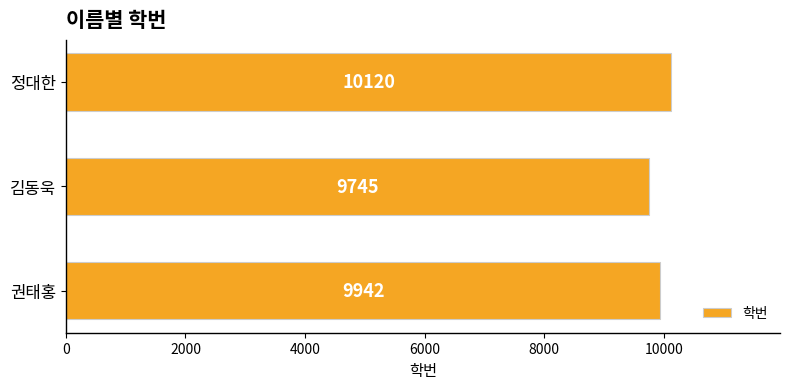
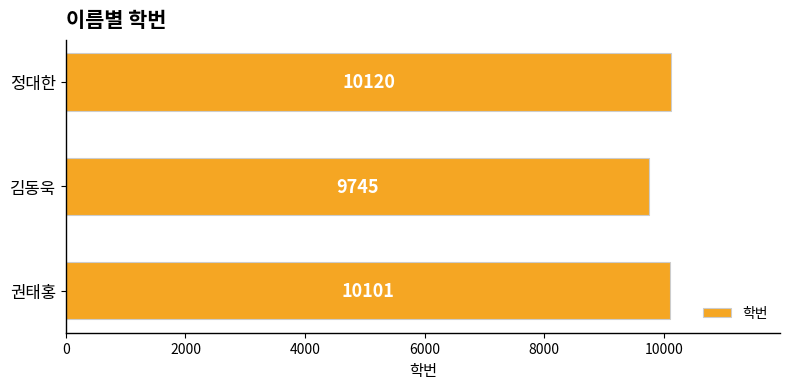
권태홍: 9942 -> 10101
